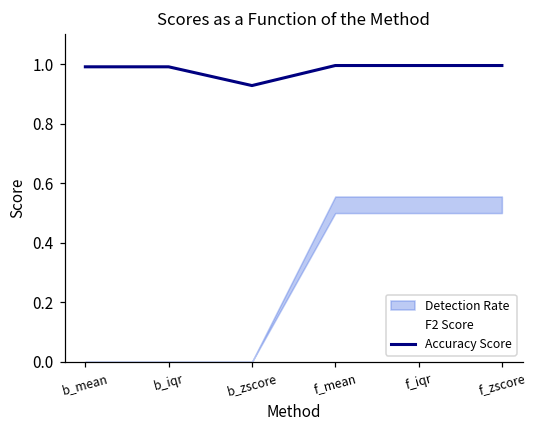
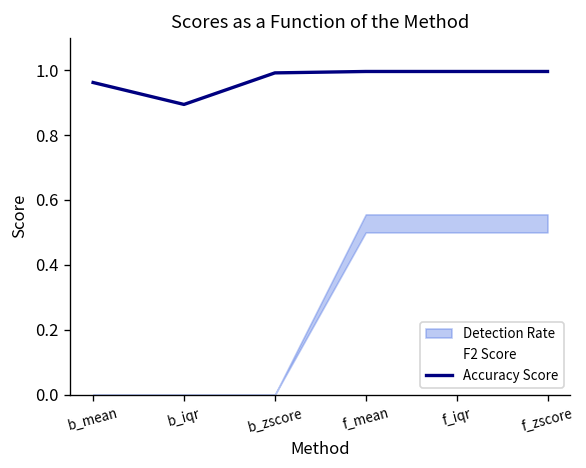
Accuracy Score, b_mean: 0.99 -> 0.96
Accuracy Score, b_iqr: 0.99 -> 0.89
Accuracy Score, b_zscore: 0.93 -> 0.99
